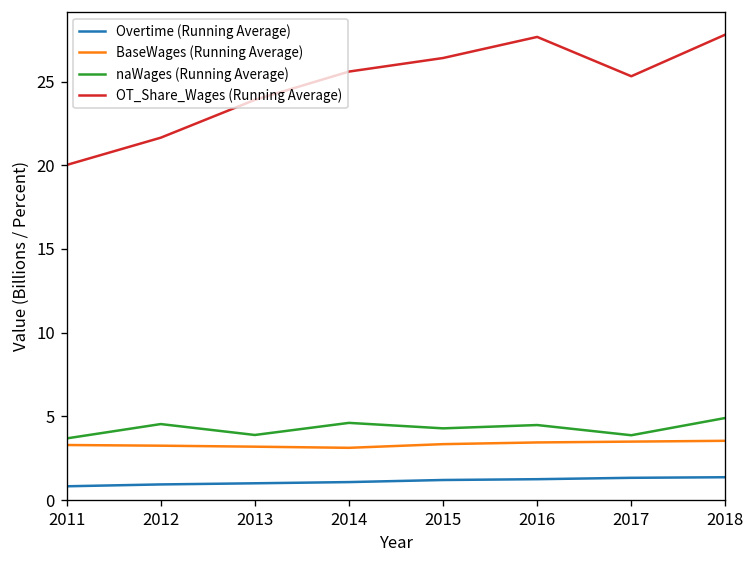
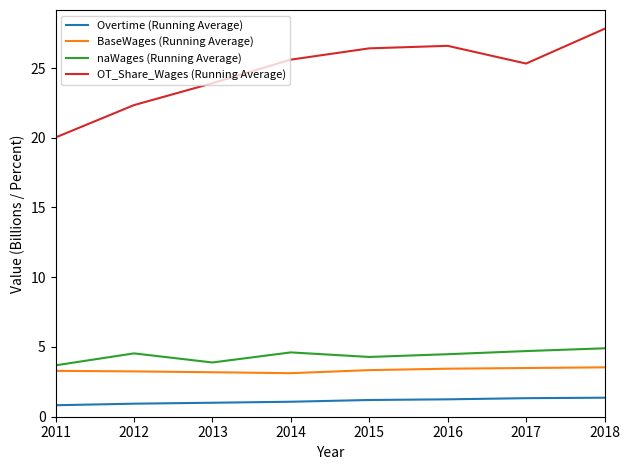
OT_Share_Wages (Running Average), 2012: 21.7 -> 22.3
OT_Share_Wages (Running Average), 2016: 27.7 -> 26.6
naWages (Running Average), 2017: 3.9 -> 4.7
